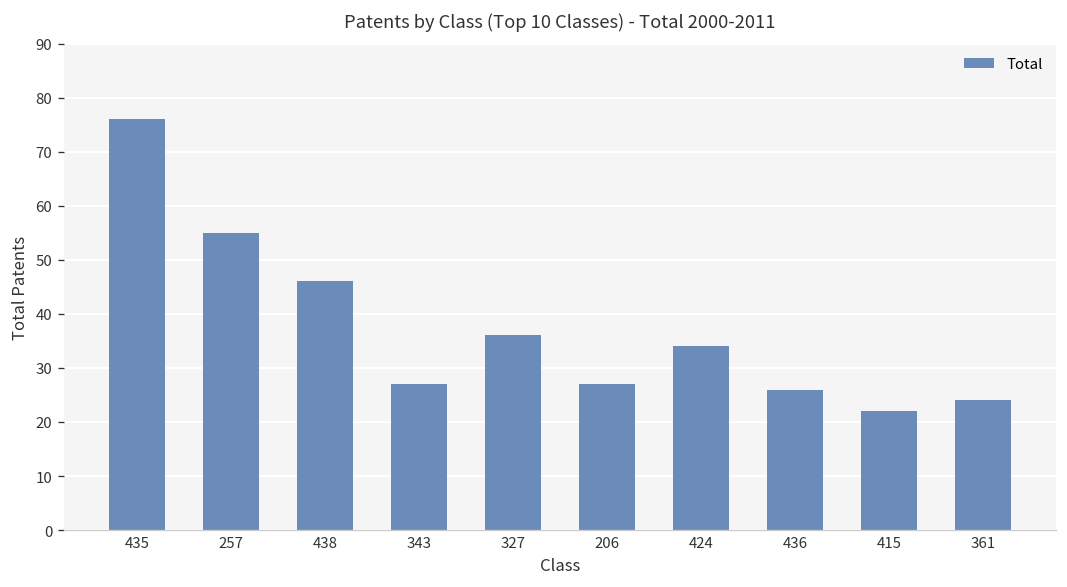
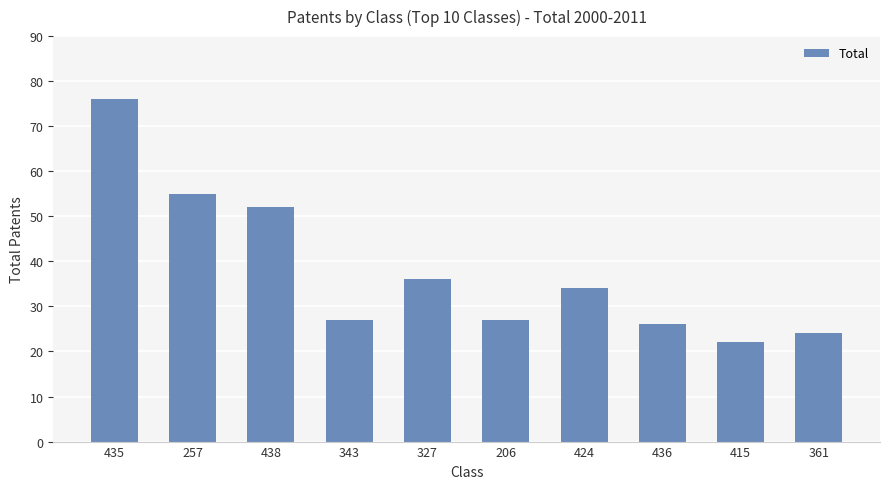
438: 46 -> 52
